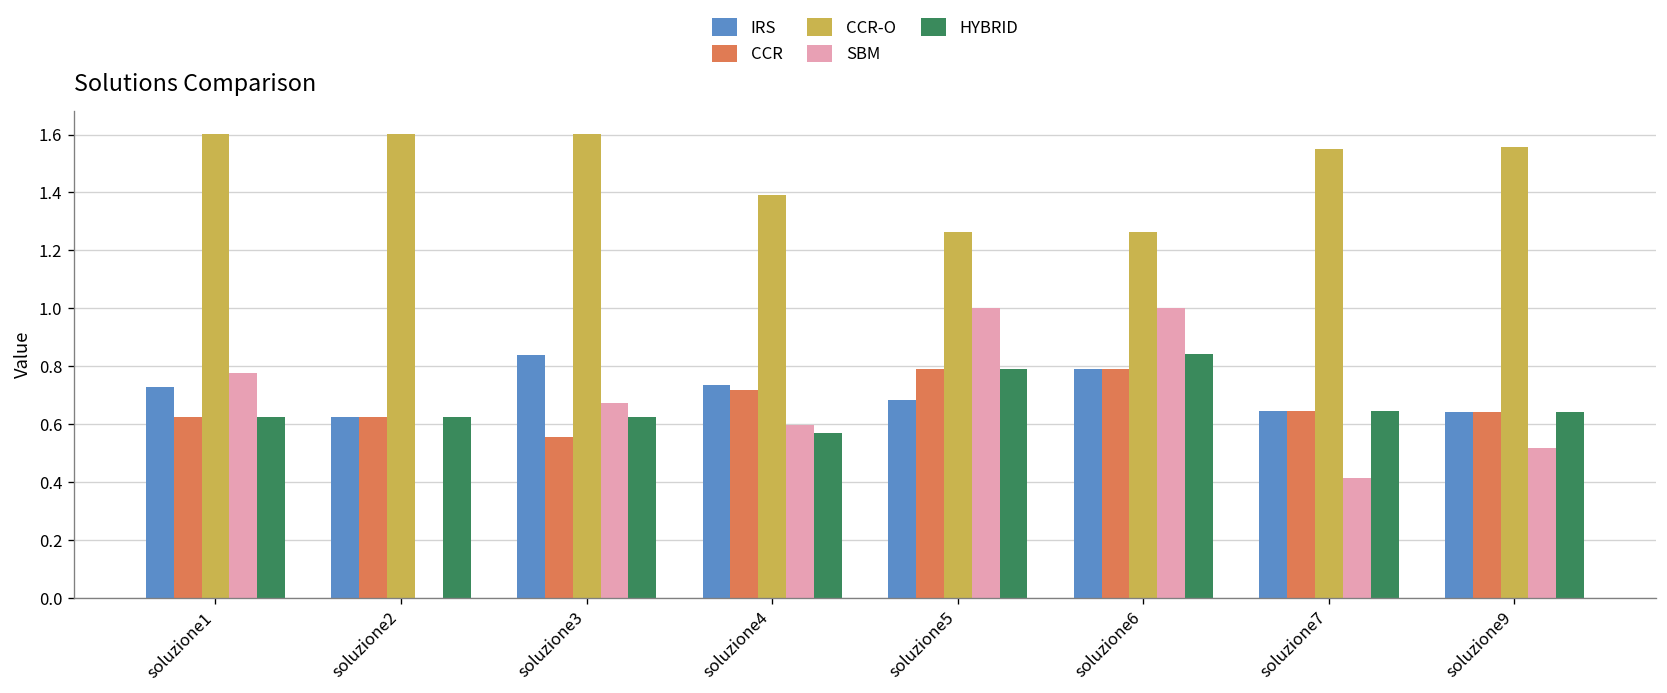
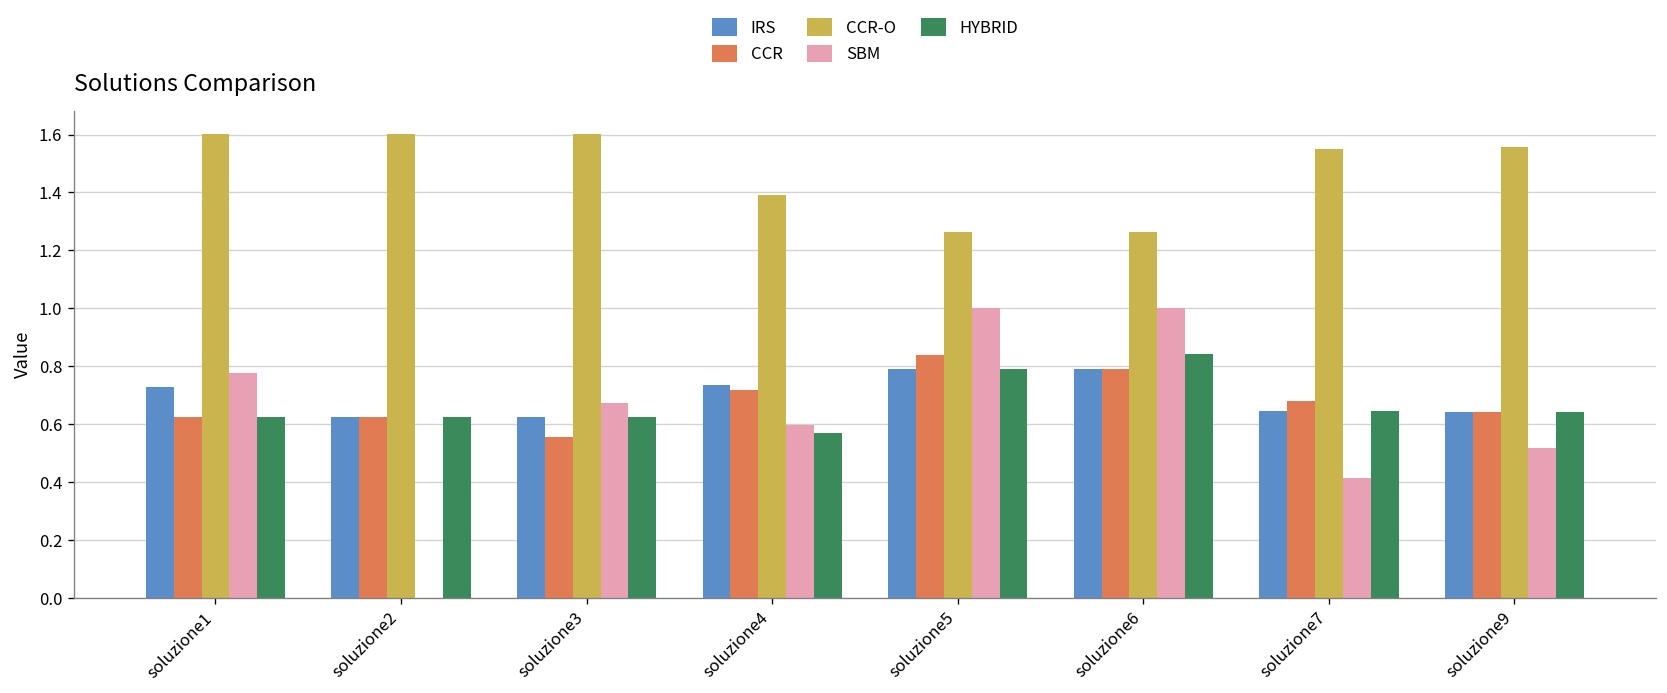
IRS, soluzione3: 0.84 -> 0.62
IRS, soluzione5: 0.68 -> 0.79
CCR, soluzione5: 0.79 -> 0.84
CCR, soluzione7: 0.64 -> 0.68
